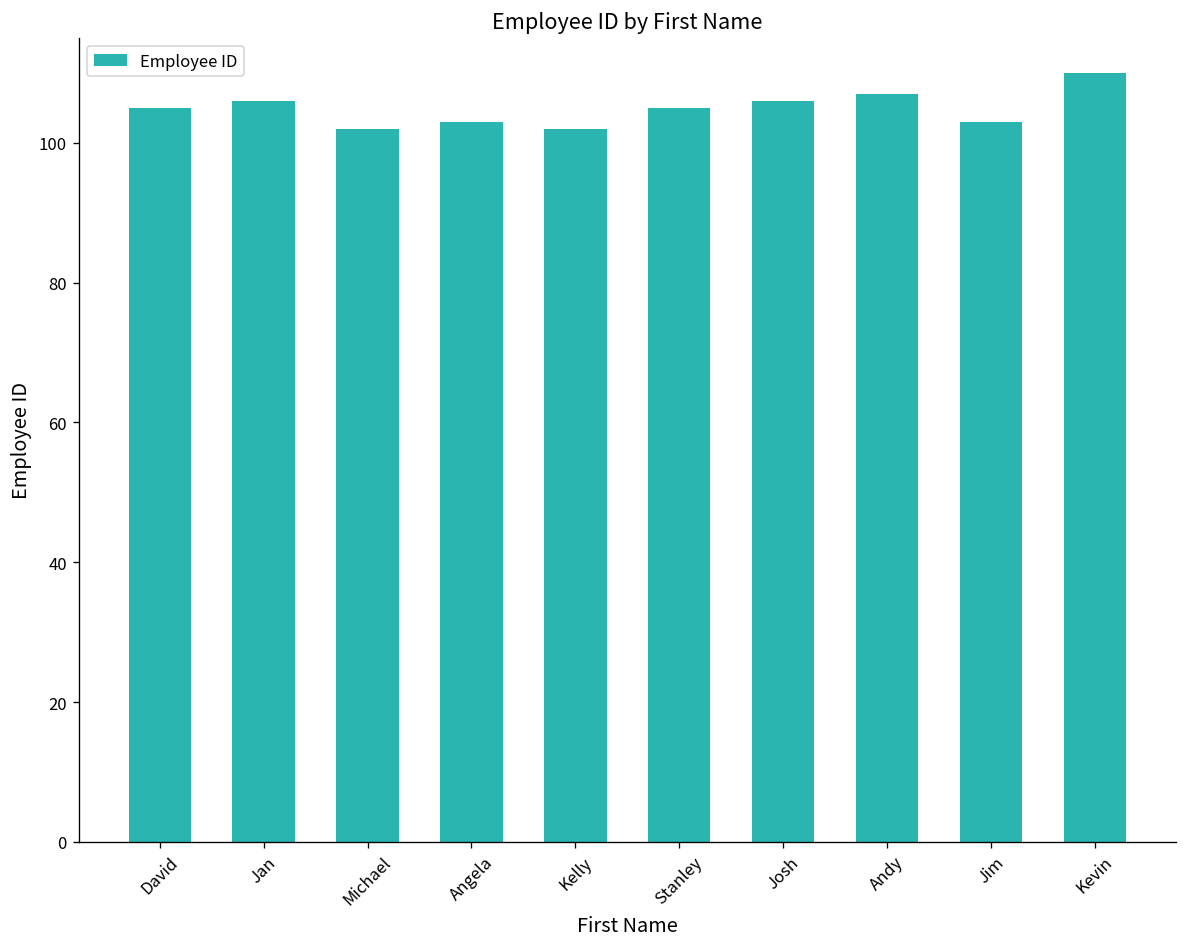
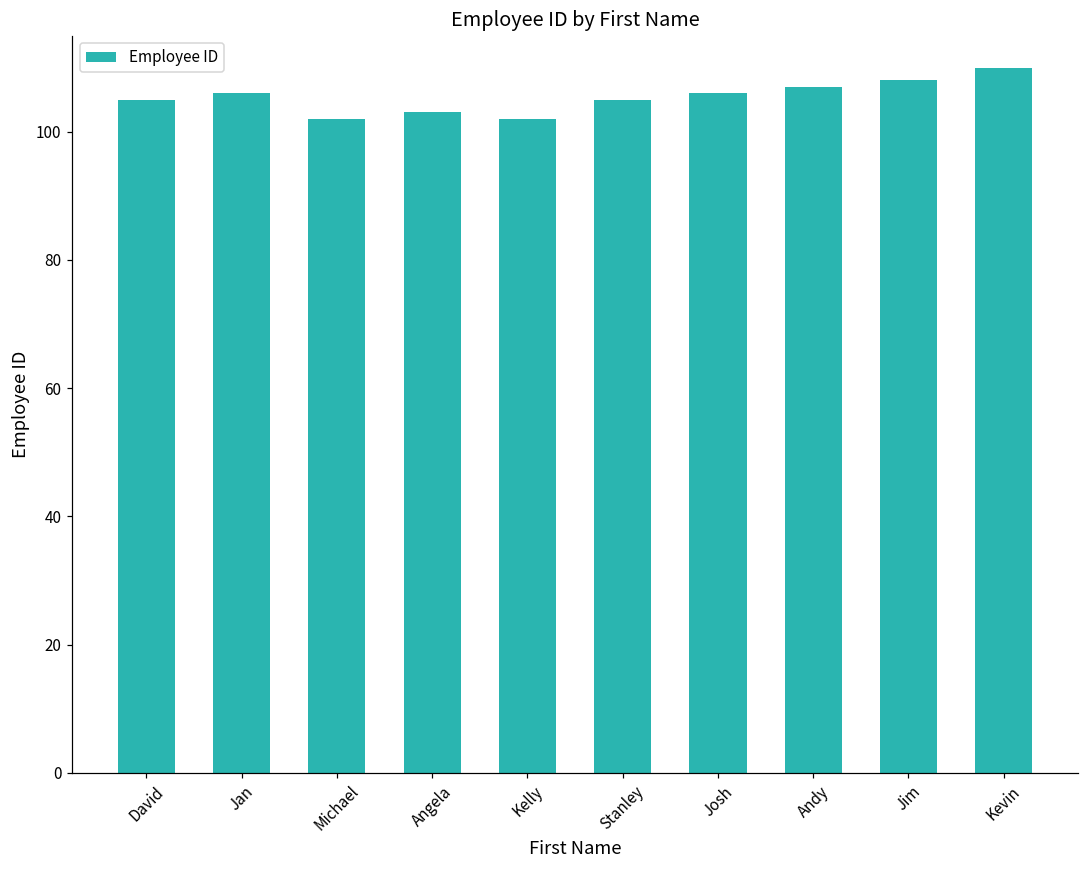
Jim: 103 -> 108
